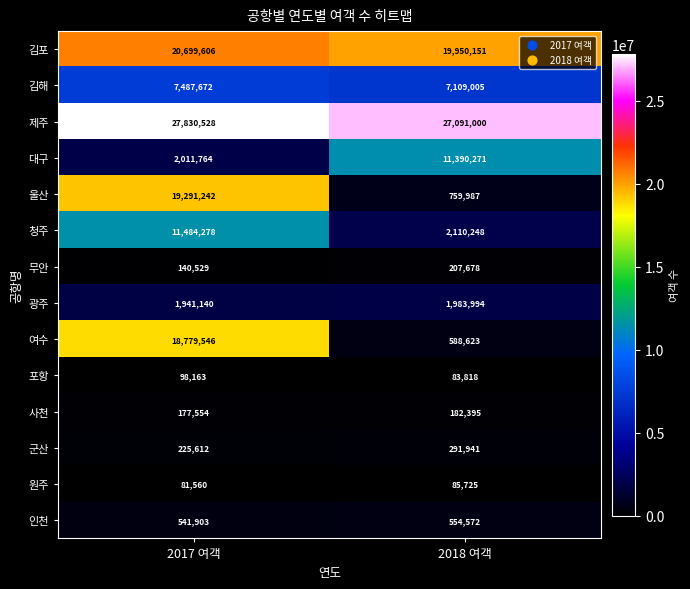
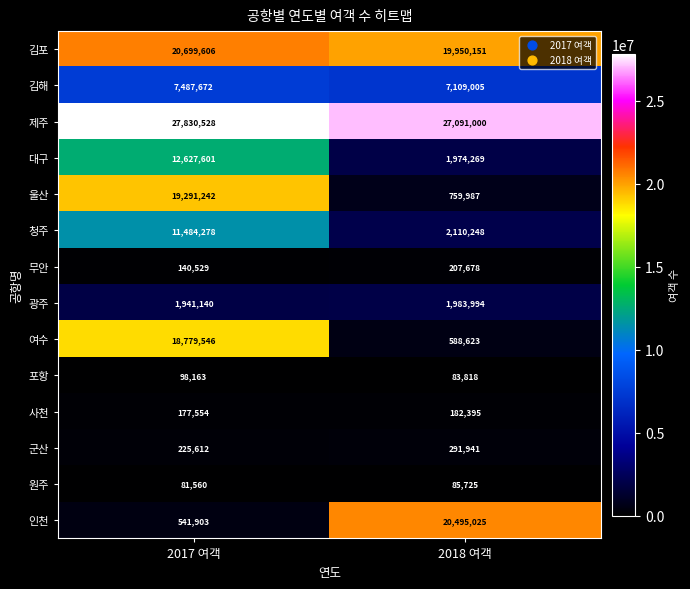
대구, 2017 여객: 2,011,764 -> 12,627,601
대구, 2018 여객: 11,390,271 -> 1,974,269
인천, 2018 여객: 554,572 -> 20,495,025
